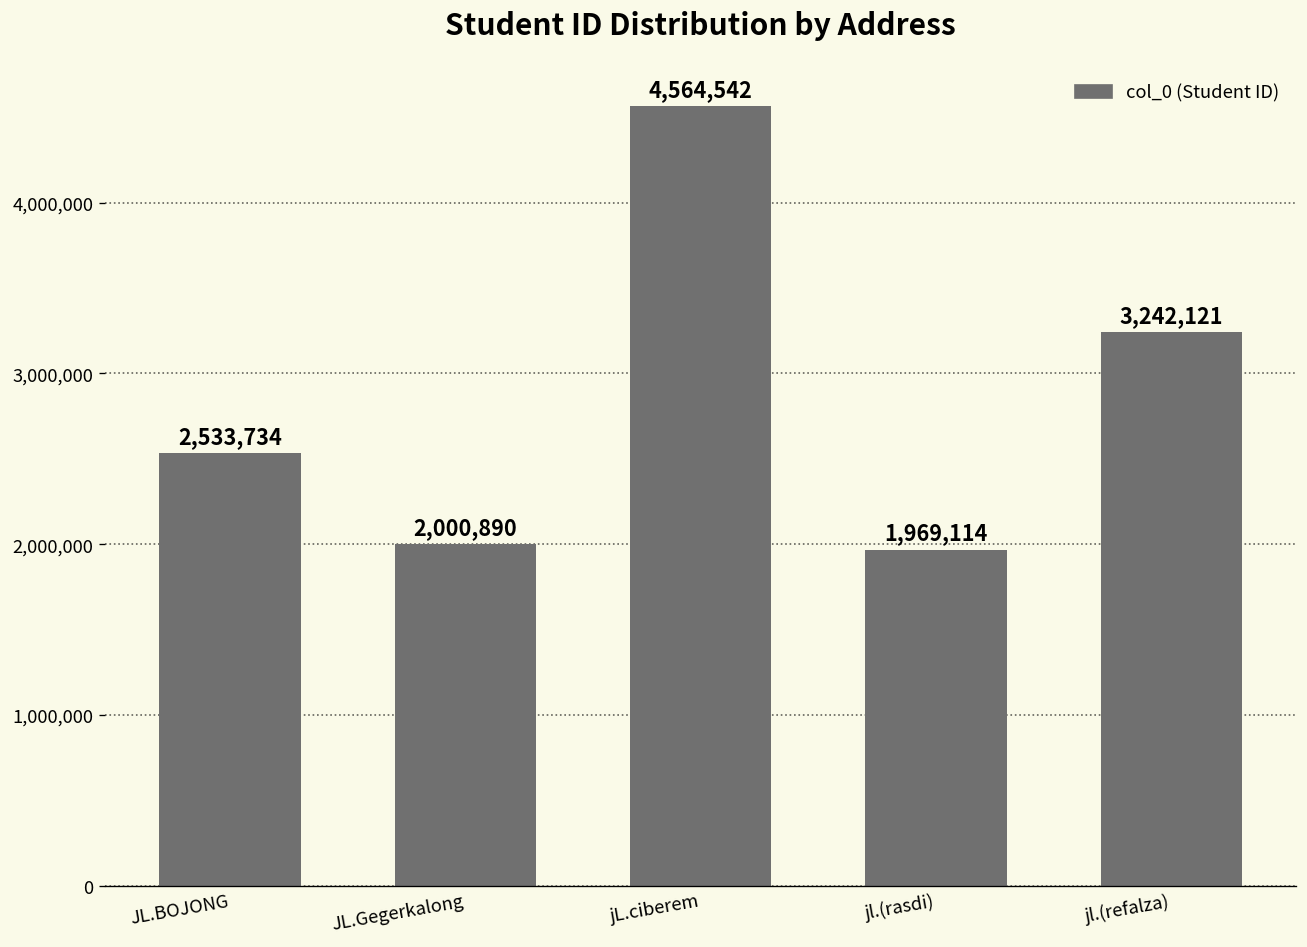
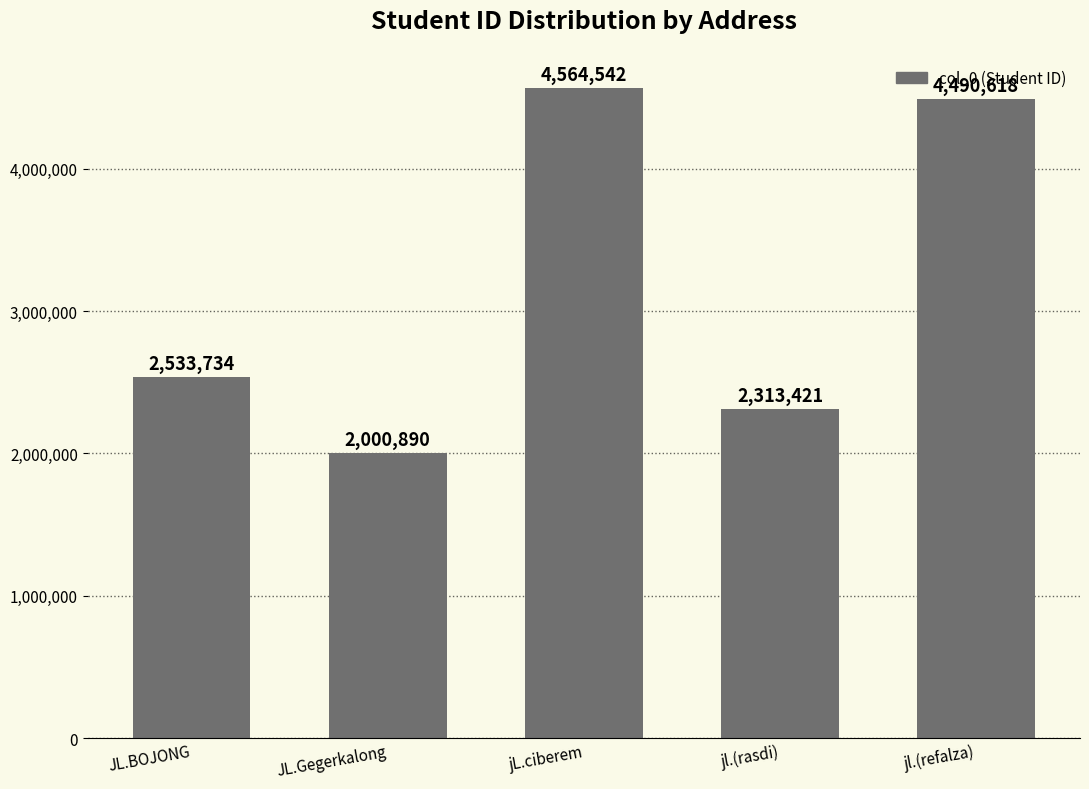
jl.(rasdi): 1,969,114 -> 2,313,421
jl.(refalza): 3,242,121 -> 4,490,618
